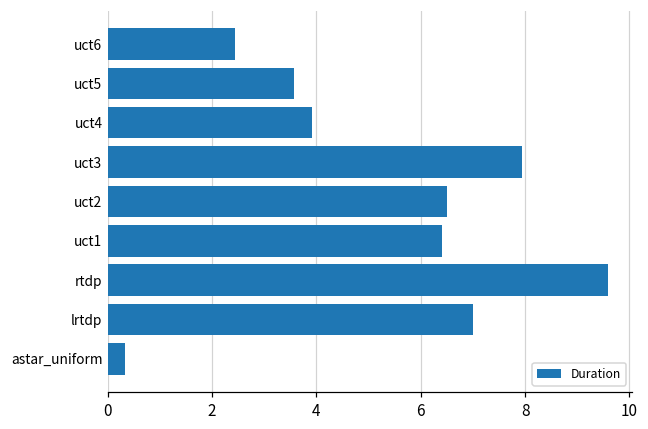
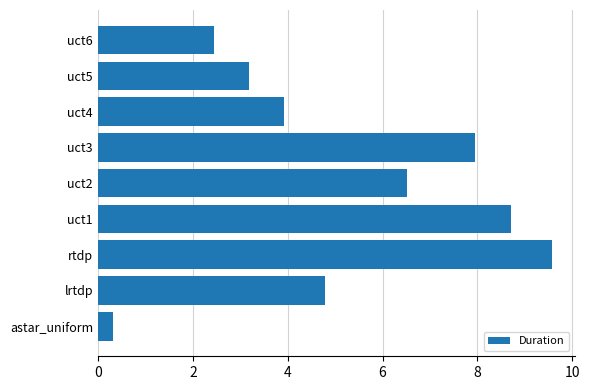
uct5: 3.6 -> 3.2
uct1: 6.4 -> 8.7
lrtdp: 7.0 -> 4.8
